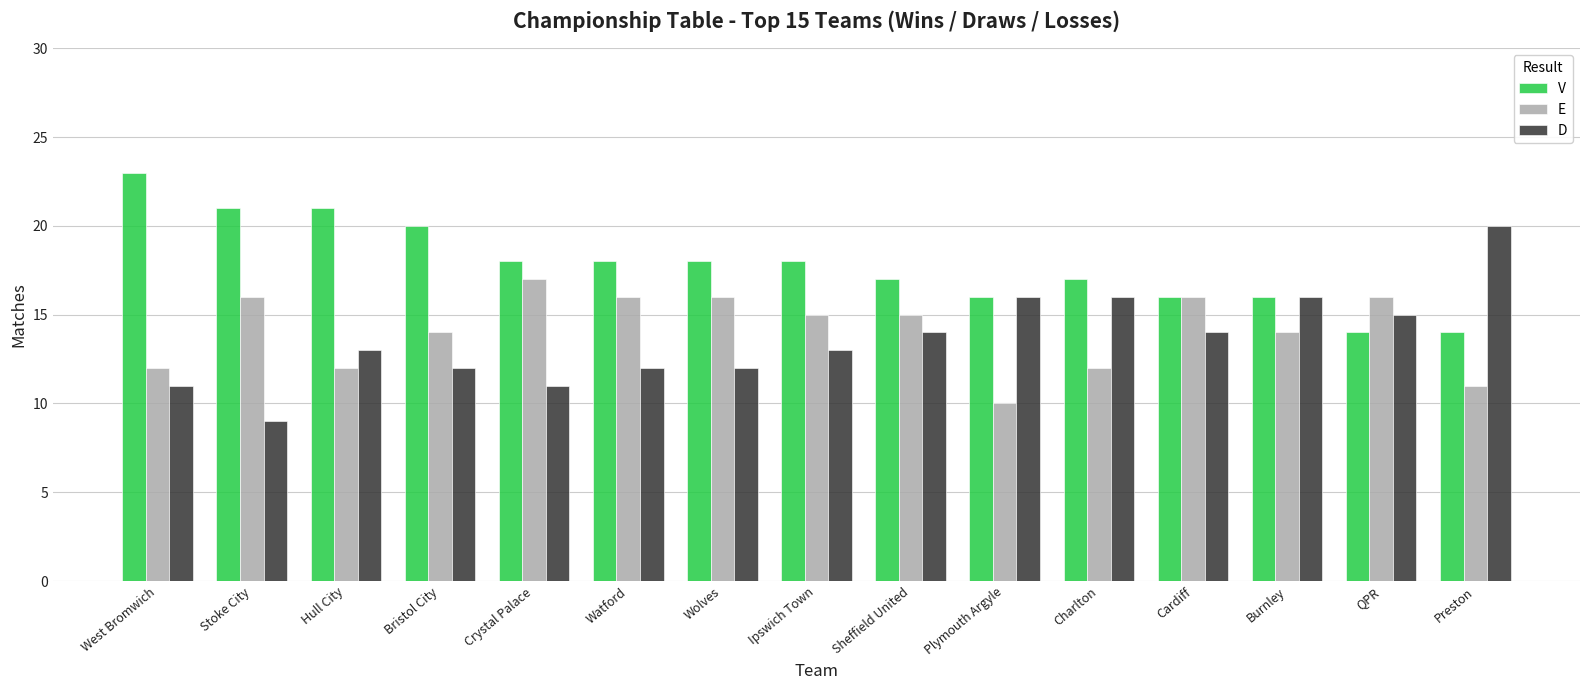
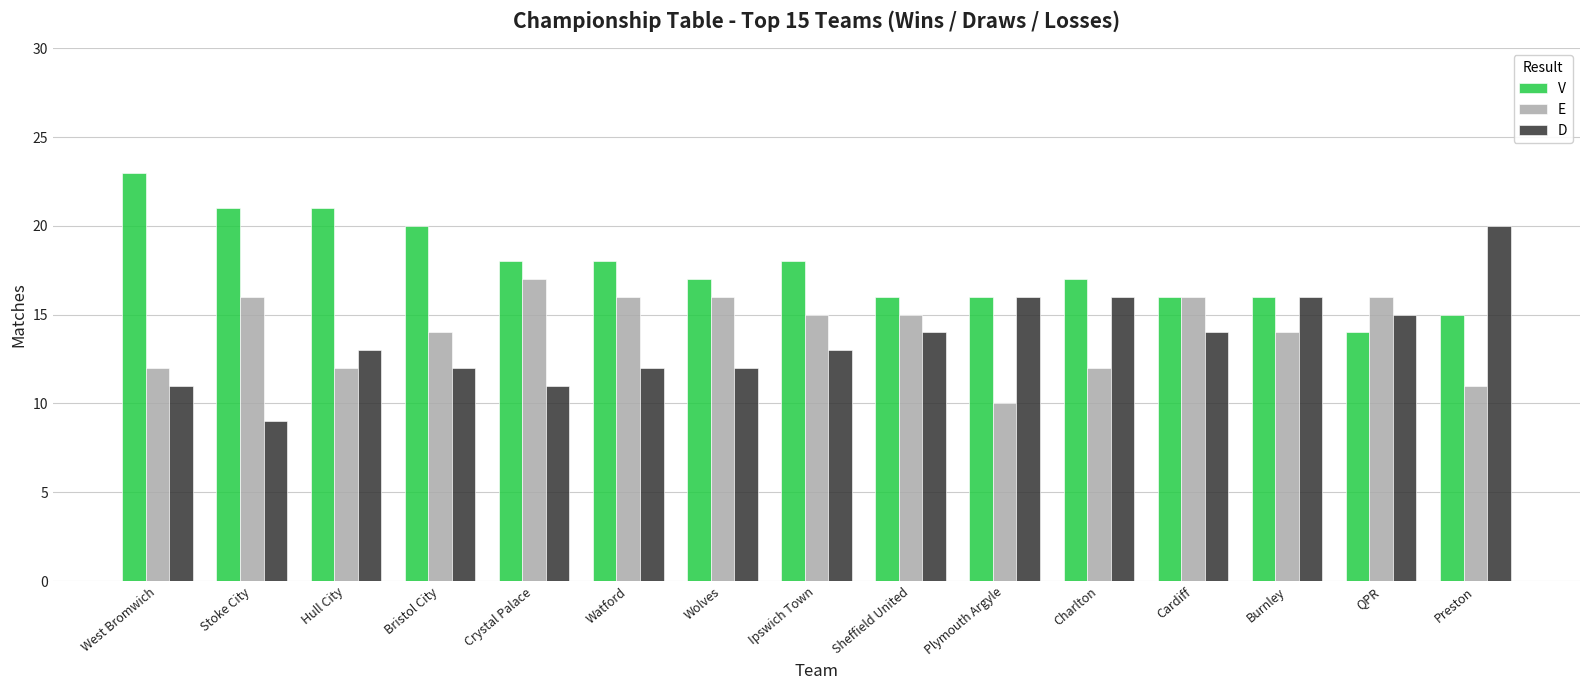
V, Wolves: 18 -> 17
V, Sheffield United: 17 -> 16
V, Preston: 14 -> 15
